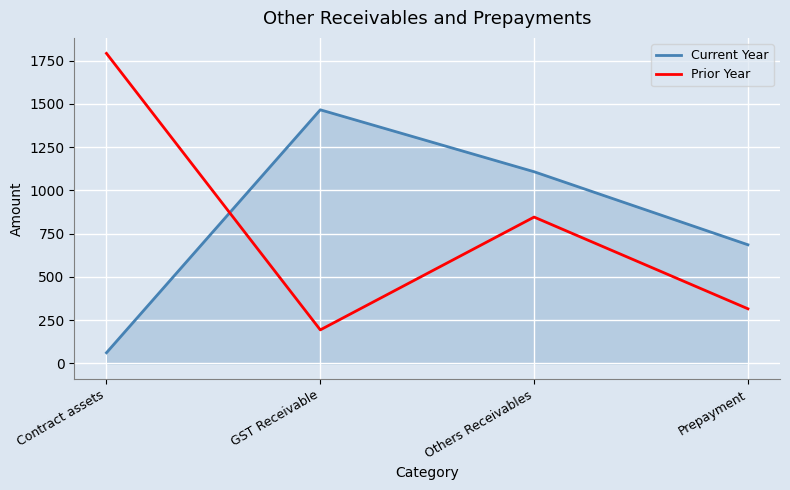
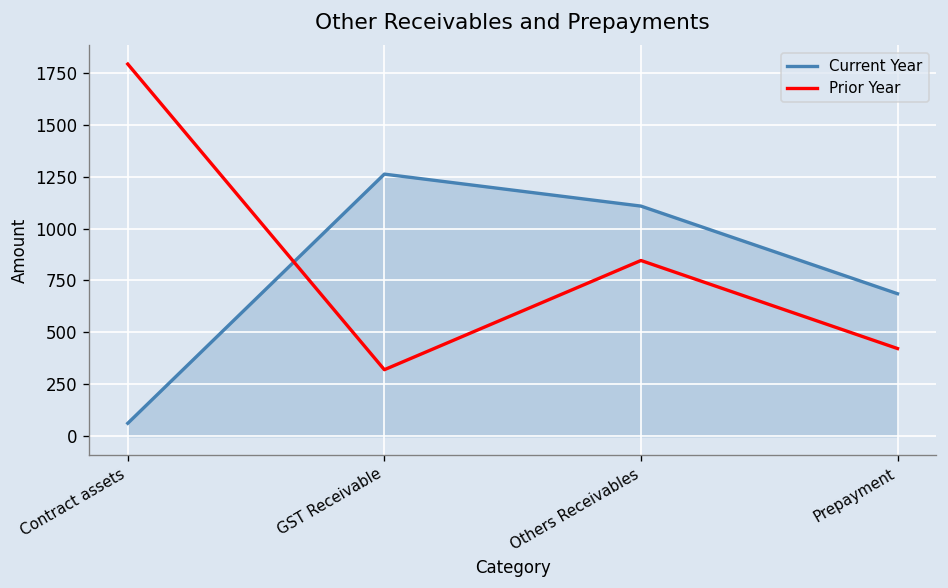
Current Year, GST Receivable: 1470 -> 1260
Prior Year, GST Receivable: 190 -> 320
Prior Year, Prepayment: 320 -> 420
